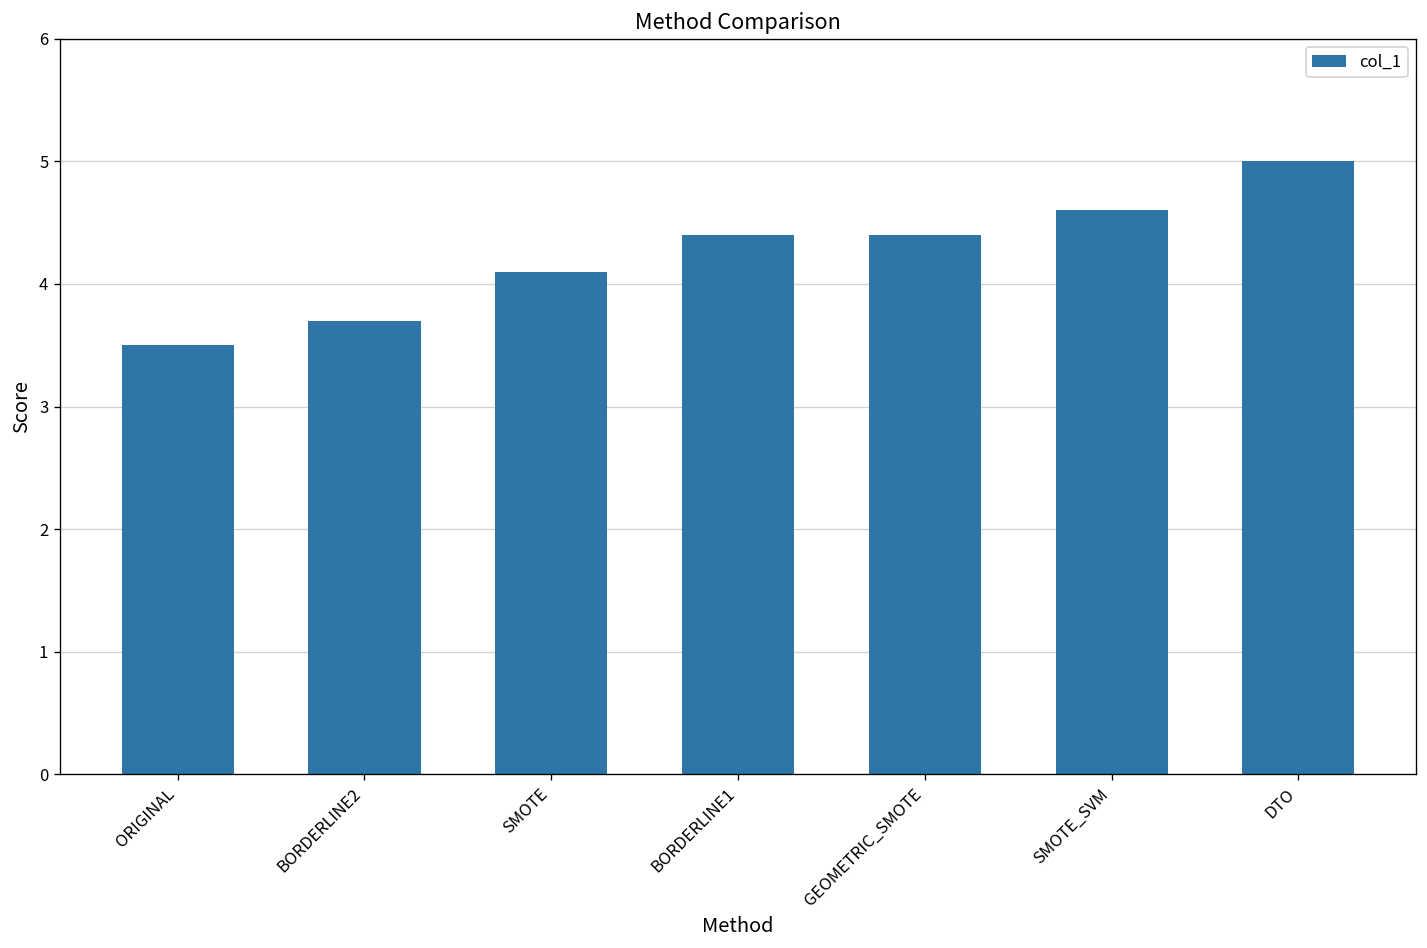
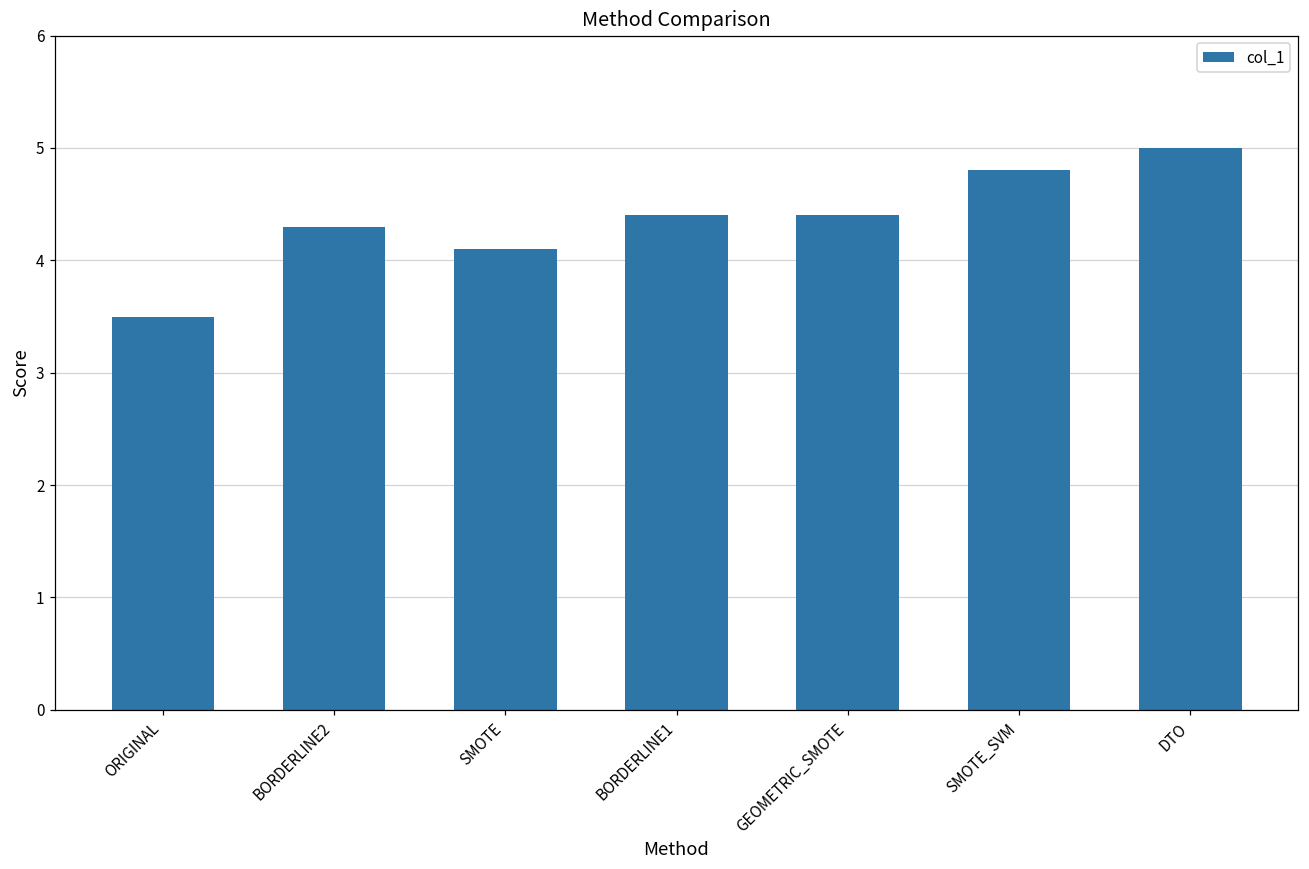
BORDERLINE2: 3.7 -> 4.3
SMOTE_SVM: 4.6 -> 4.8
